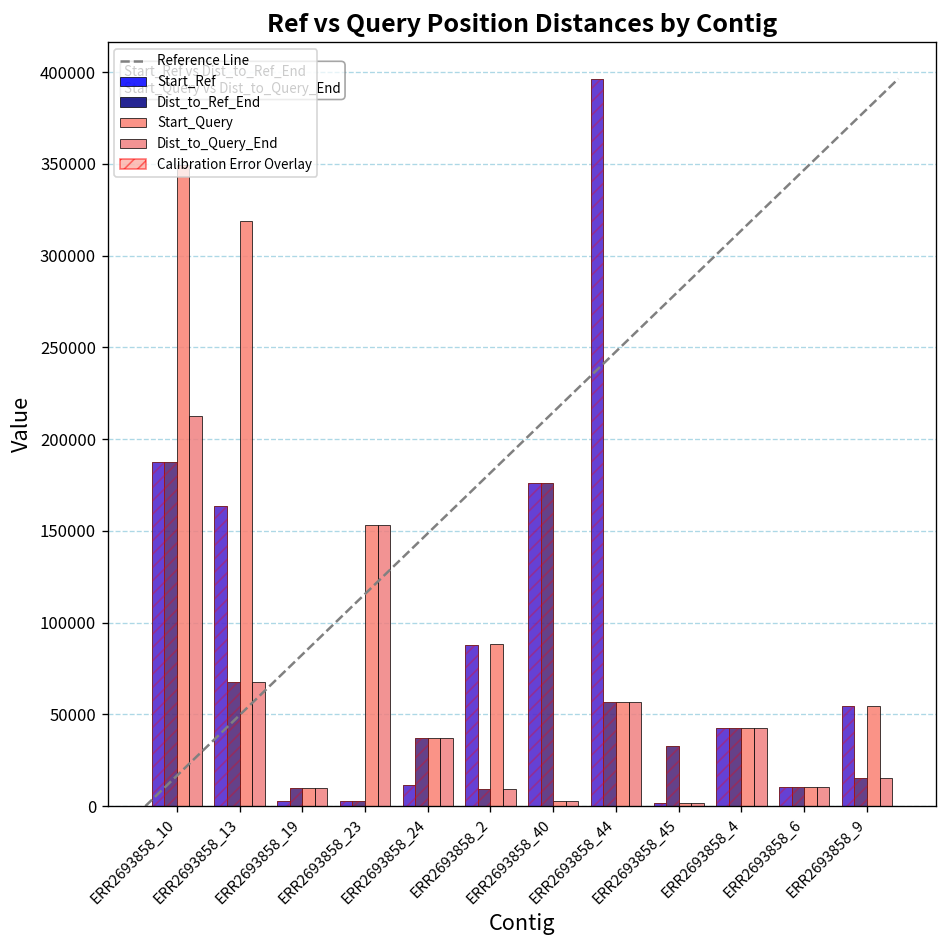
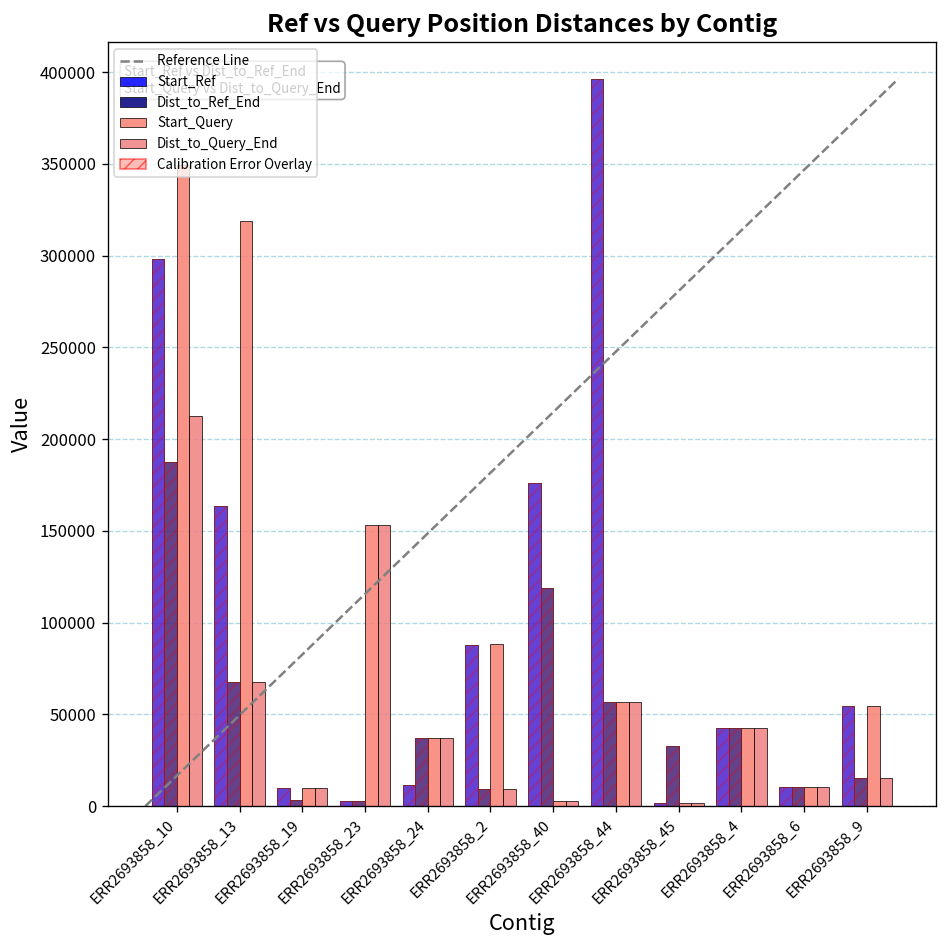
Start_Ref, ERR2693858_10: 188000 -> 298000
Start_Ref, ERR2693858_19: 3000 -> 10000
Dist_to_Ref_End, ERR2693858_19: 10000 -> 4000
Dist_to_Ref_End, ERR2693858_40: 176000 -> 119000
